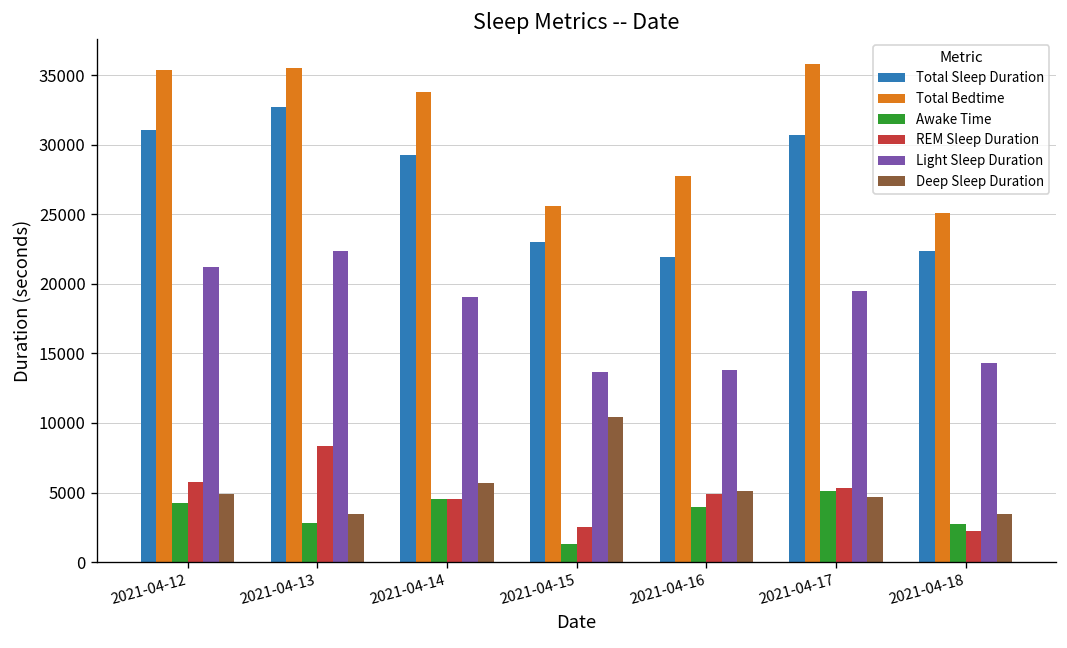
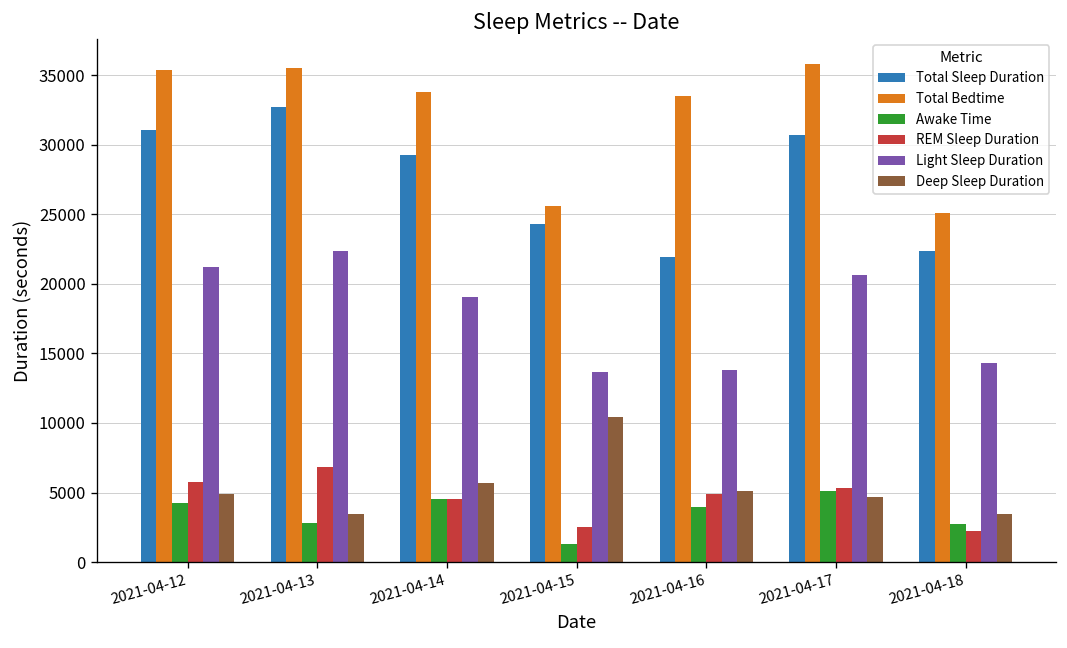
REM Sleep Duration, 2021-04-13: 8300 -> 6900
Total Sleep Duration, 2021-04-15: 23000 -> 24300
Total Bedtime, 2021-04-16: 27700 -> 33500
Light Sleep Duration, 2021-04-17: 19500 -> 20600
